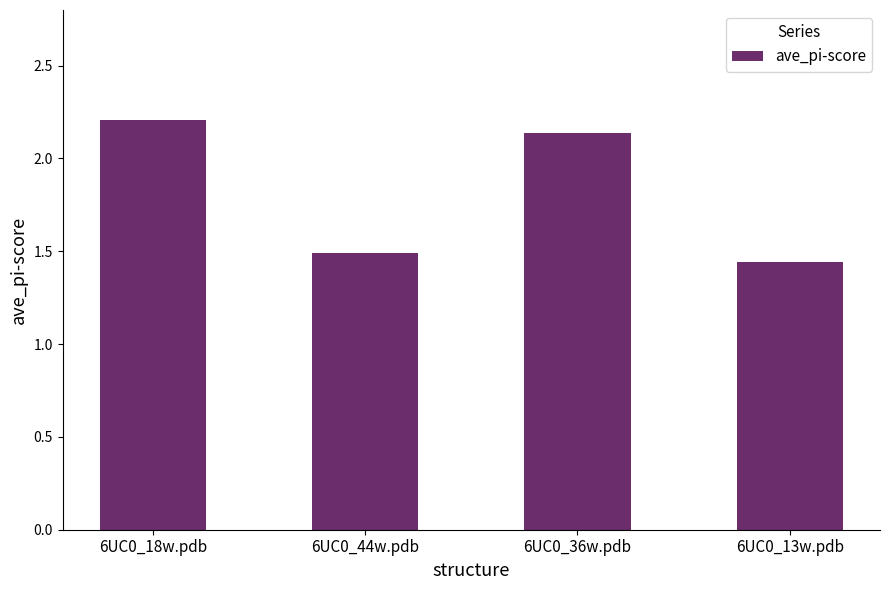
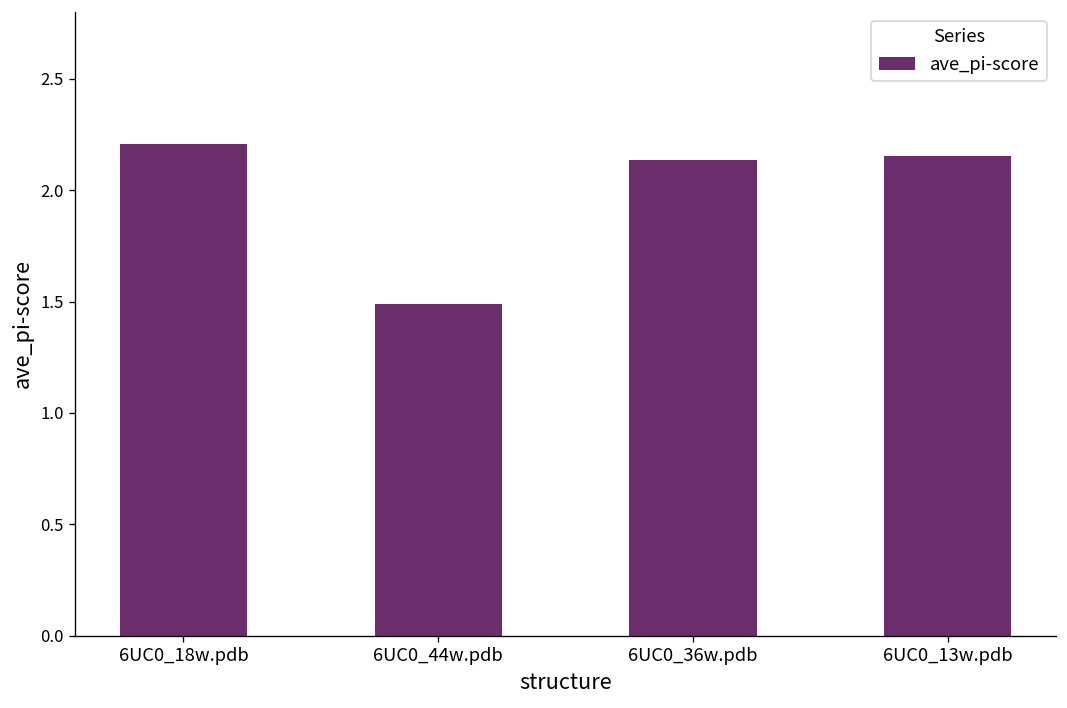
6UC0_13w.pdb: 1.44 -> 2.15
